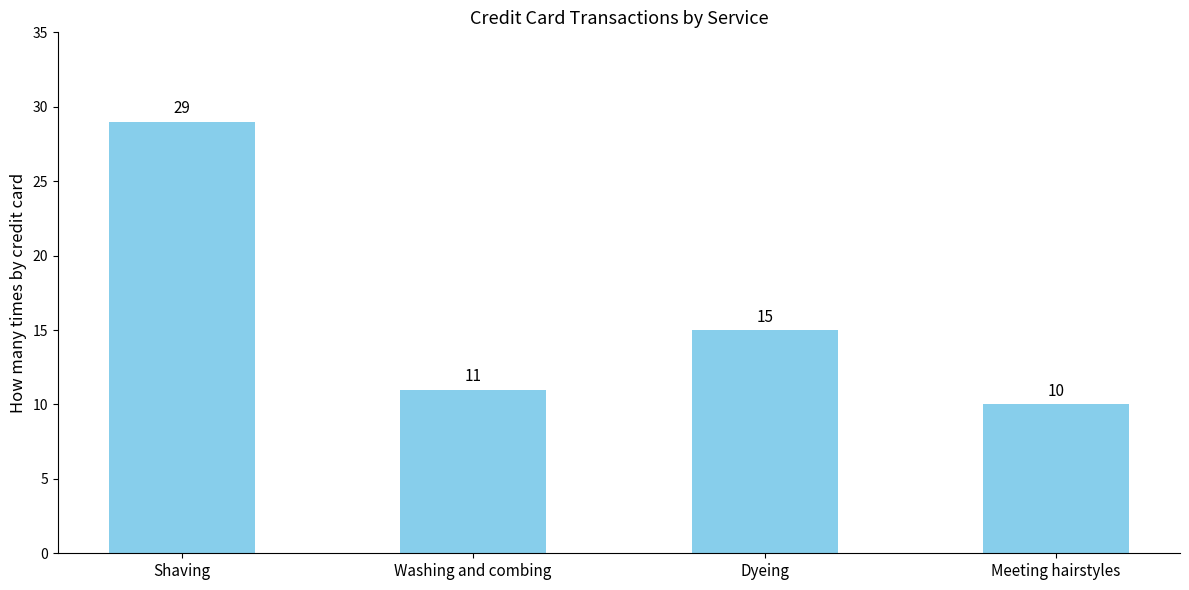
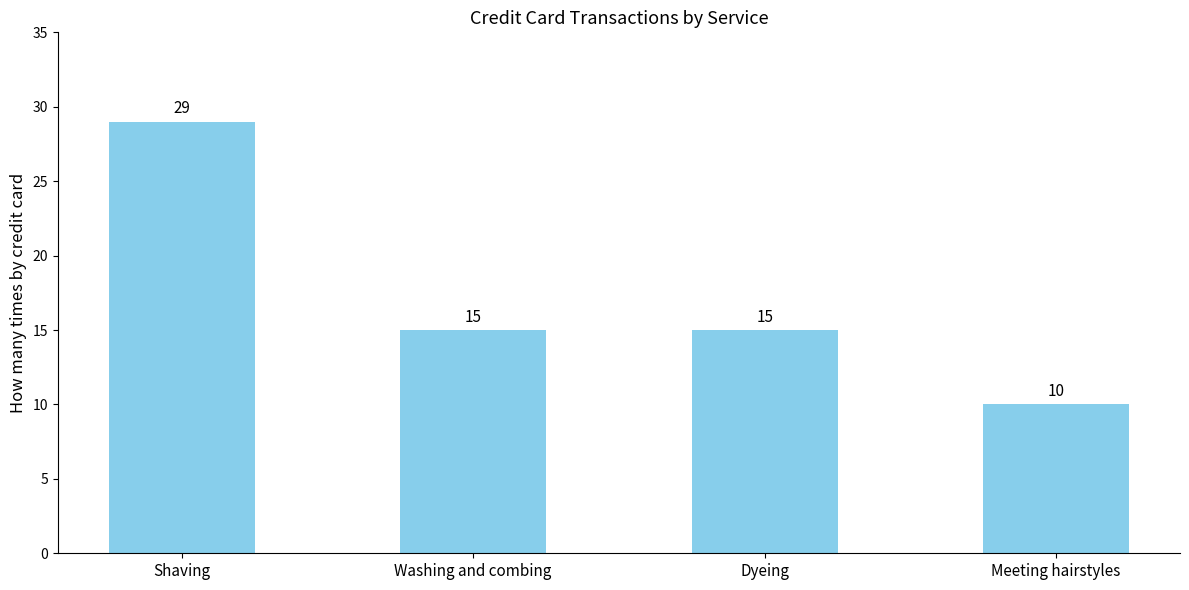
Washing and combing: 11 -> 15
